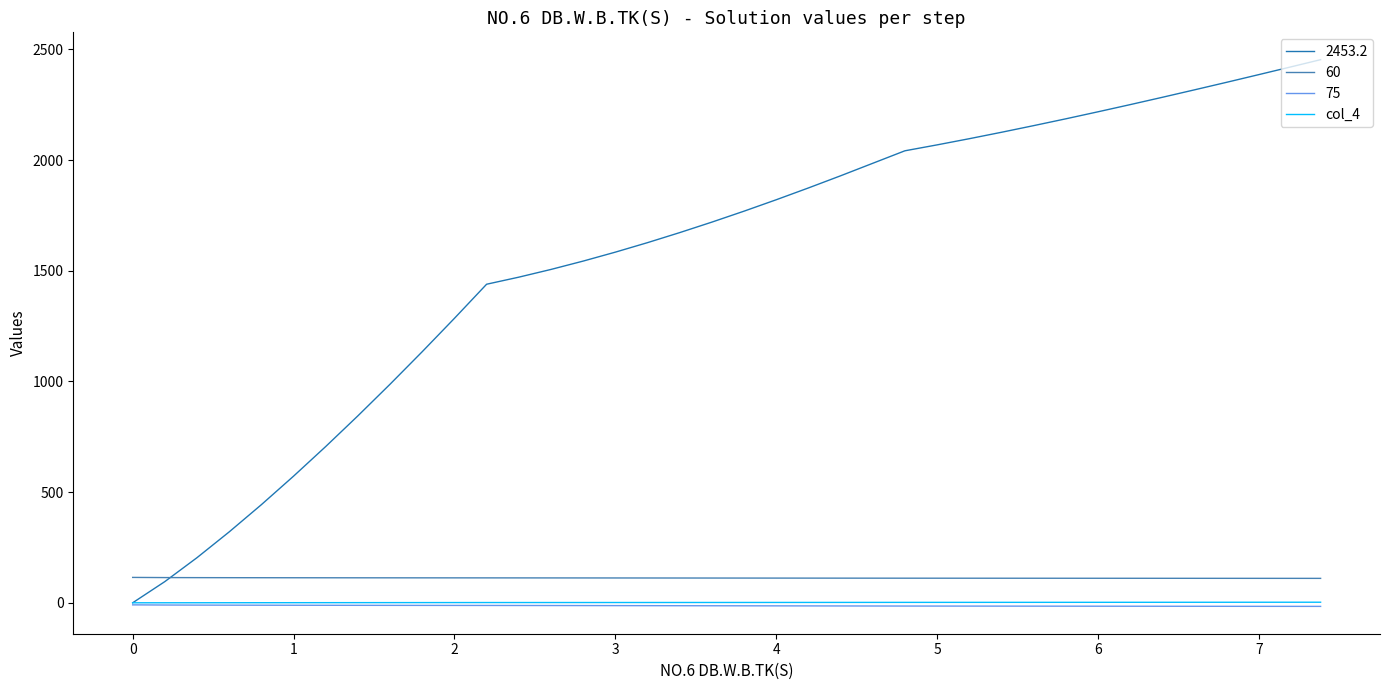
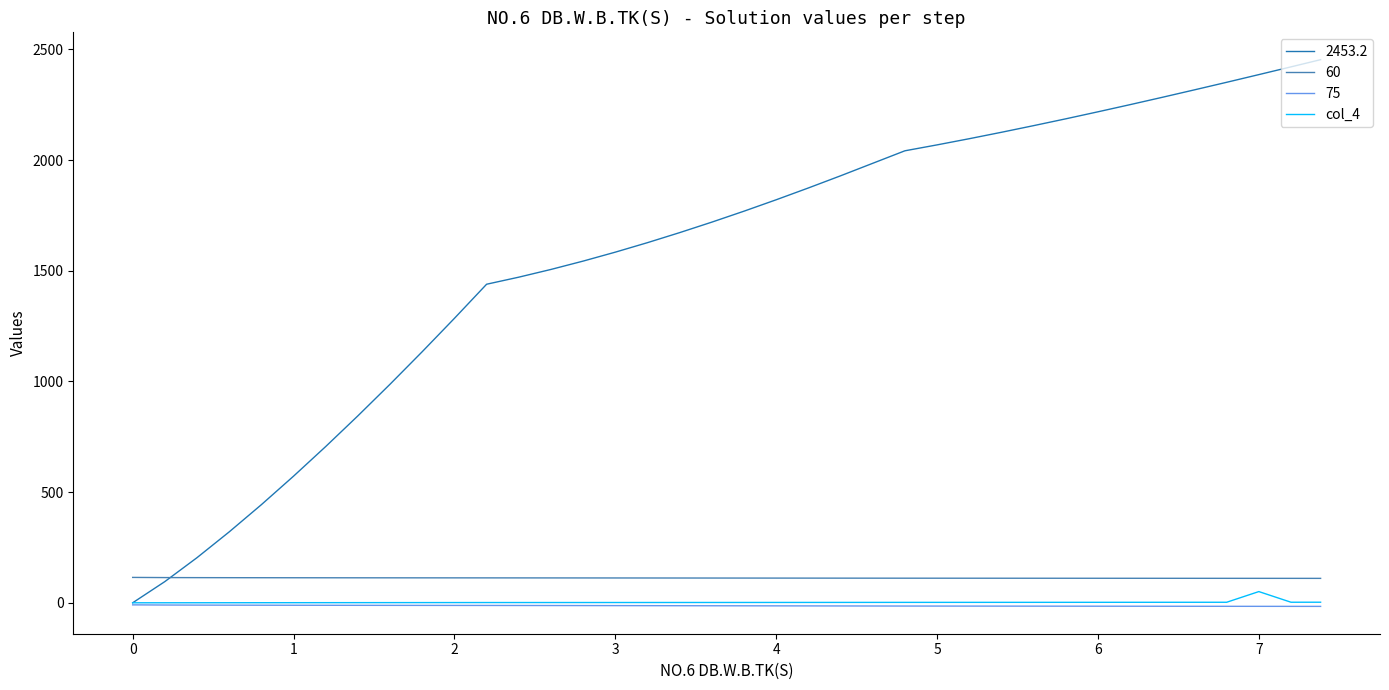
col_4, 7: 0 -> 50
